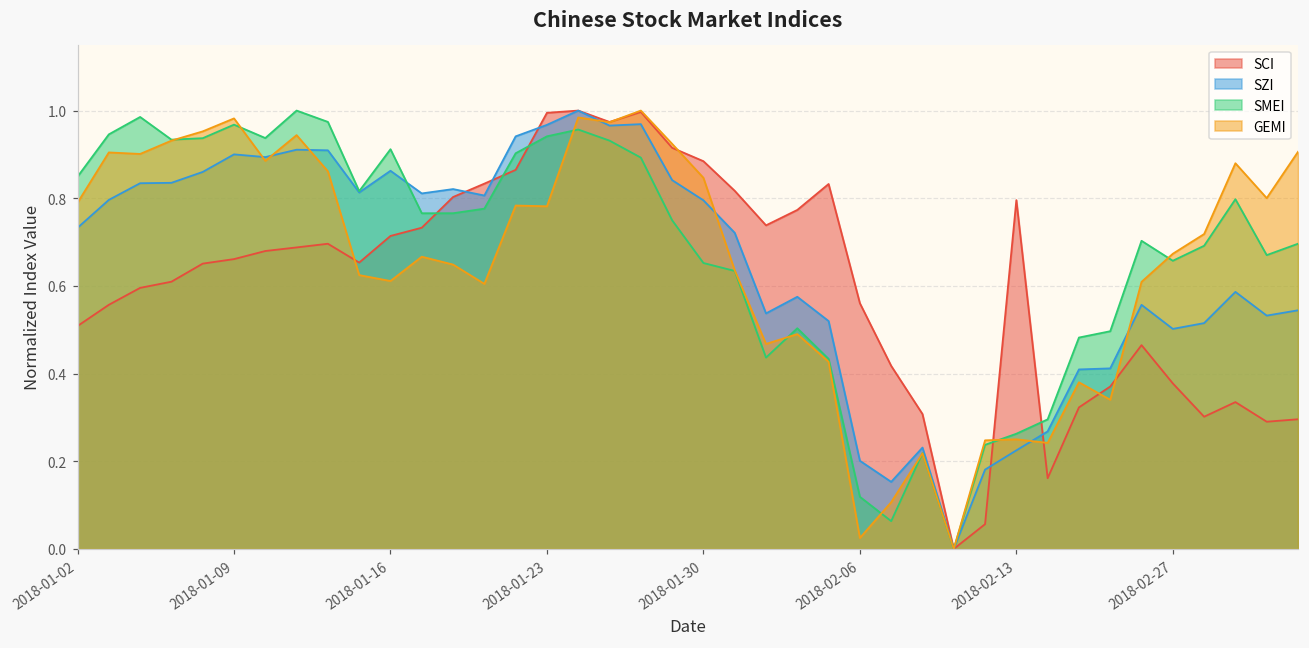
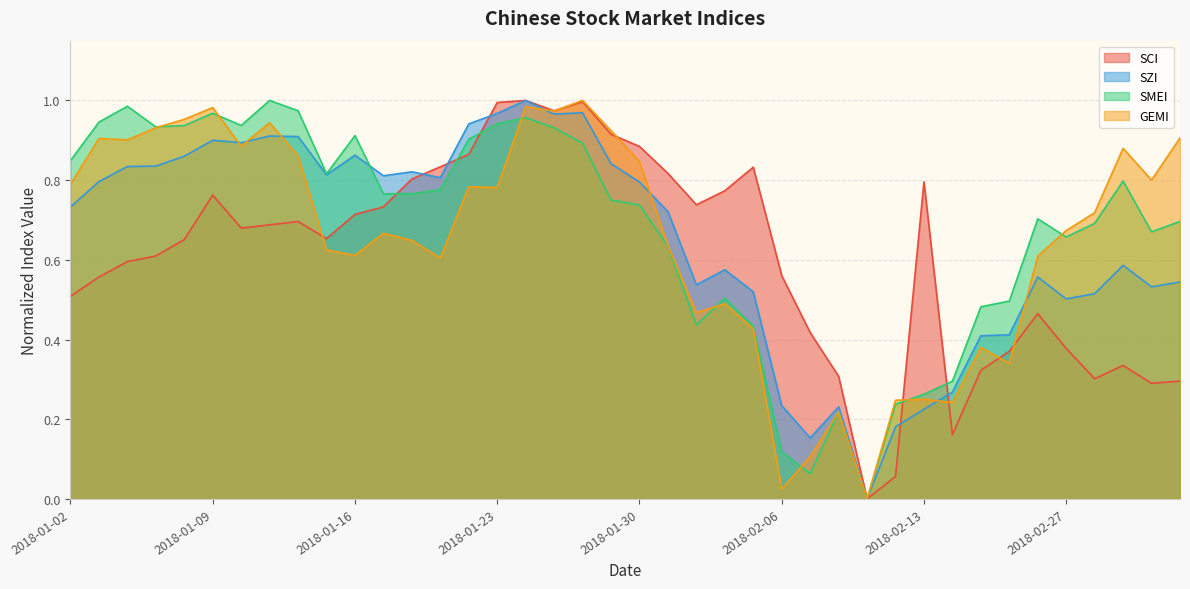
SCI, 2018-01-09: 0.66 -> 0.76
SMEI, 2018-01-30: 0.65 -> 0.74
SZI, 2018-02-06: 0.20 -> 0.23
